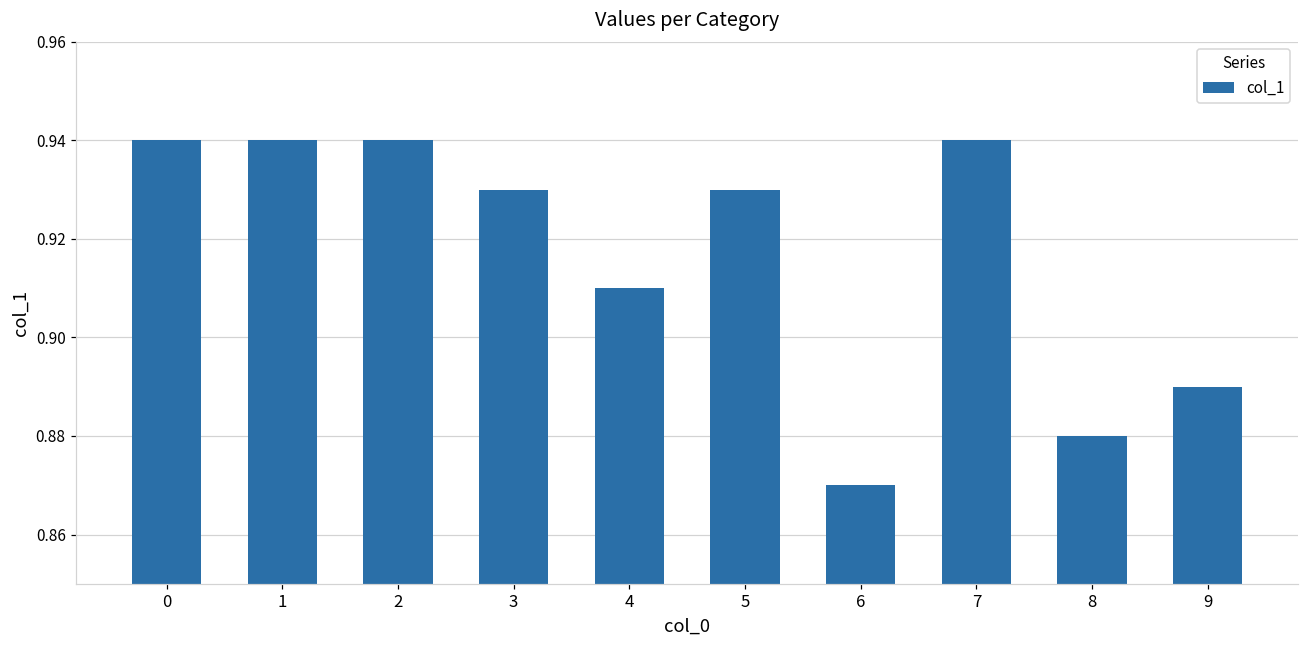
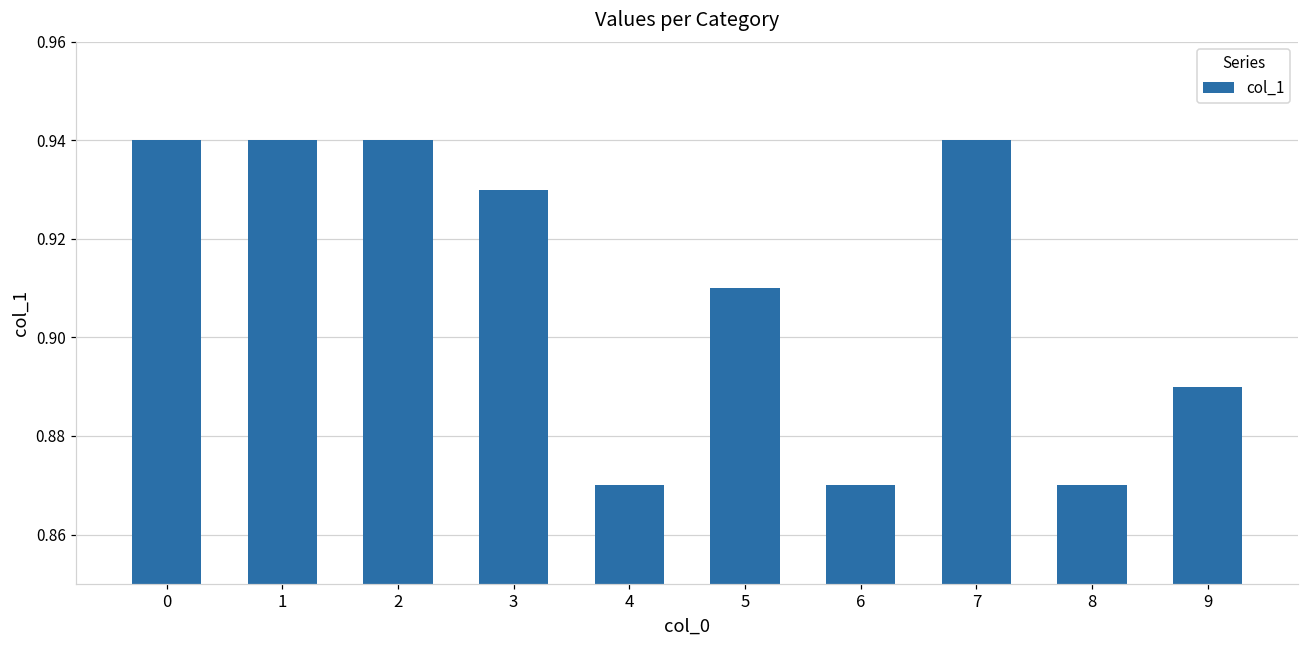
4: 0.91 -> 0.87
5: 0.93 -> 0.91
8: 0.88 -> 0.87
